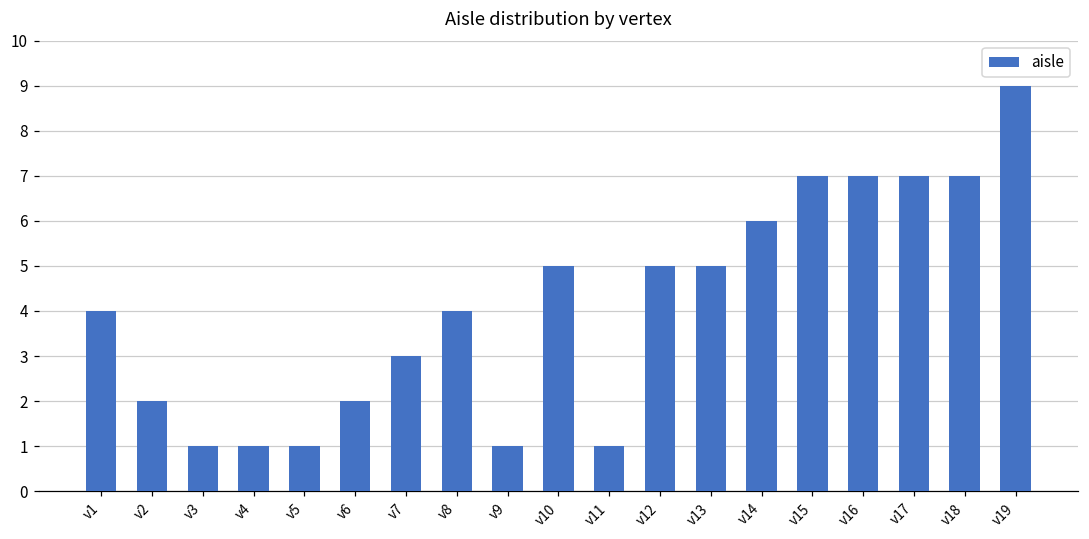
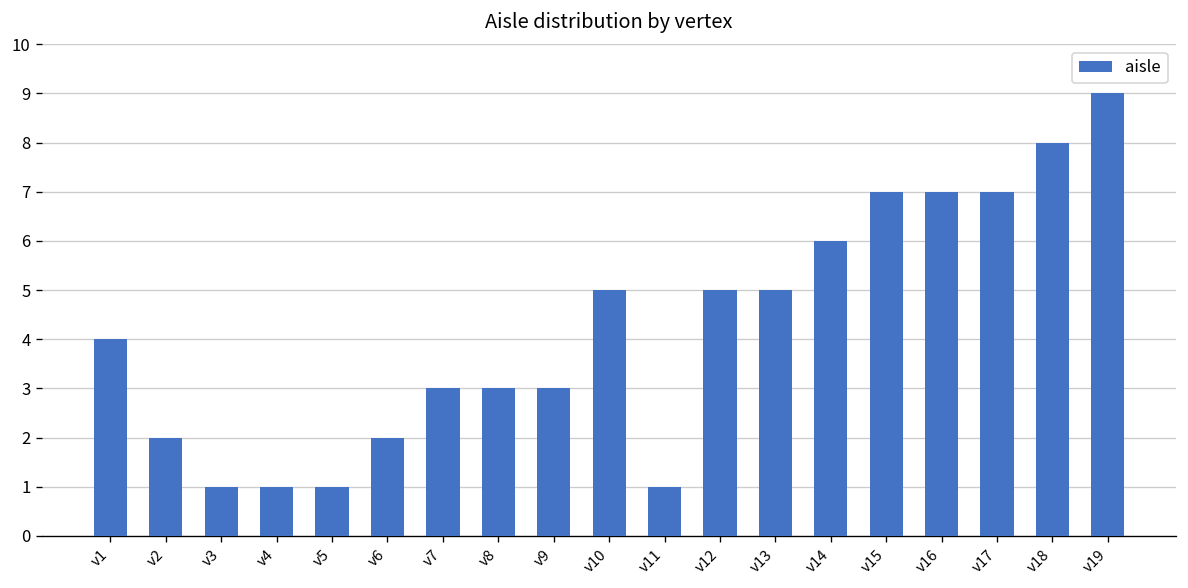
v8: 4 -> 3
v9: 1 -> 3
v18: 7 -> 8
